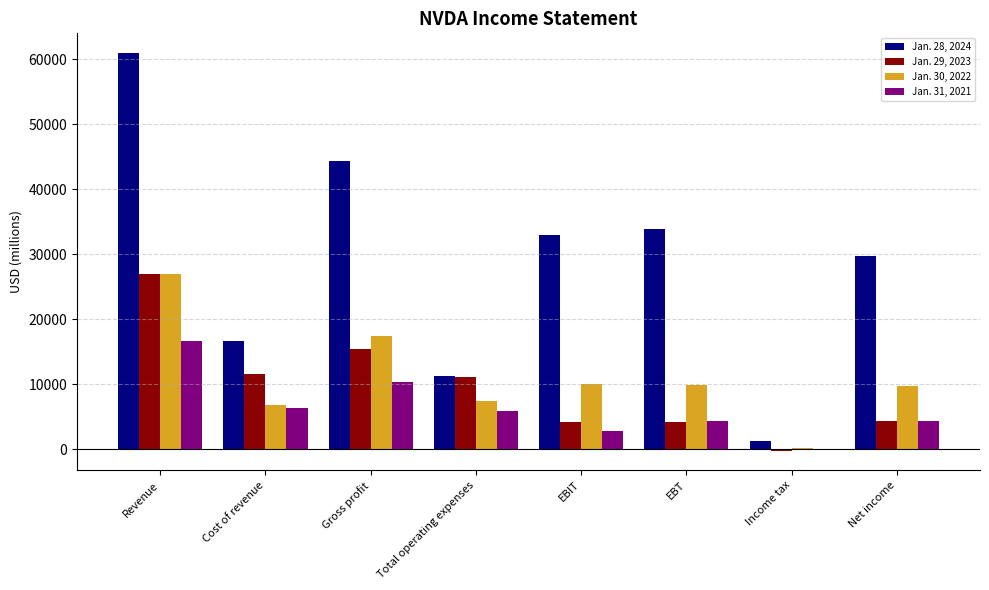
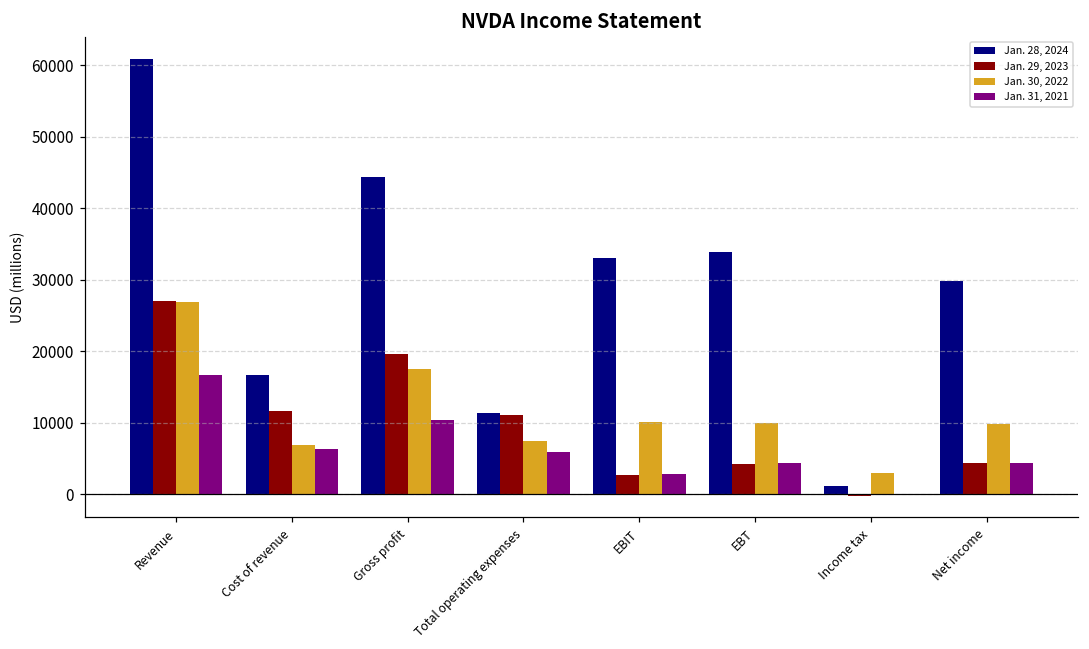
Jan. 29, 2023, Gross profit: 15000 -> 20000
Jan. 29, 2023, EBIT: 4000 -> 3000
Jan. 30, 2022, Income tax: 0 -> 3000
